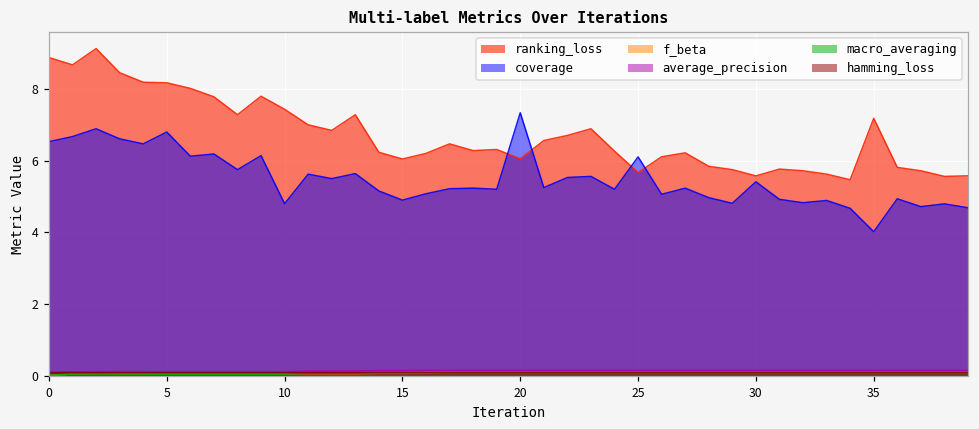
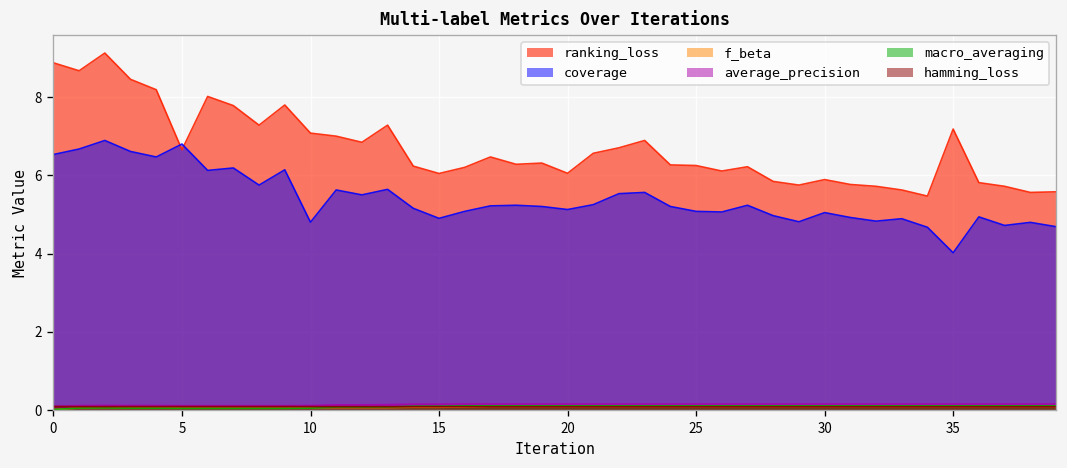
ranking_loss, 5: 8.2 -> 6.7
ranking_loss, 10: 7.4 -> 7.1
coverage, 20: 7.3 -> 5.1
ranking_loss, 25: 5.7 -> 6.3
coverage, 25: 6.1 -> 5.1
ranking_loss, 30: 5.6 -> 5.9
coverage, 30: 5.4 -> 5.0
